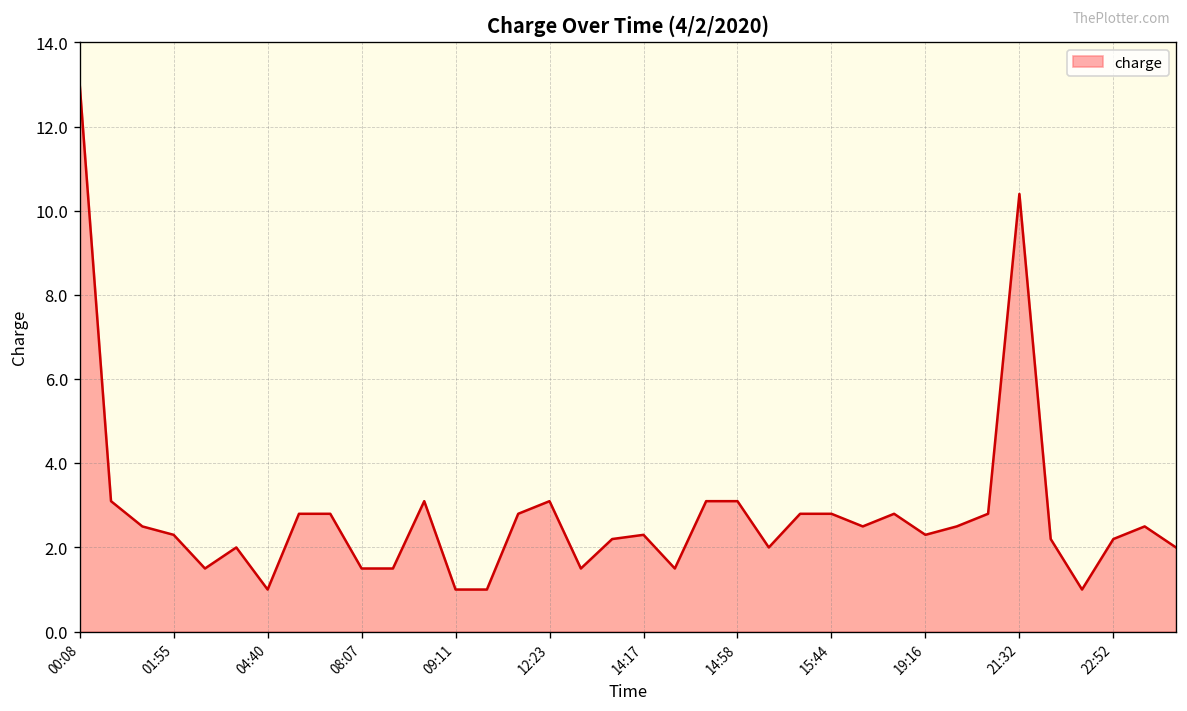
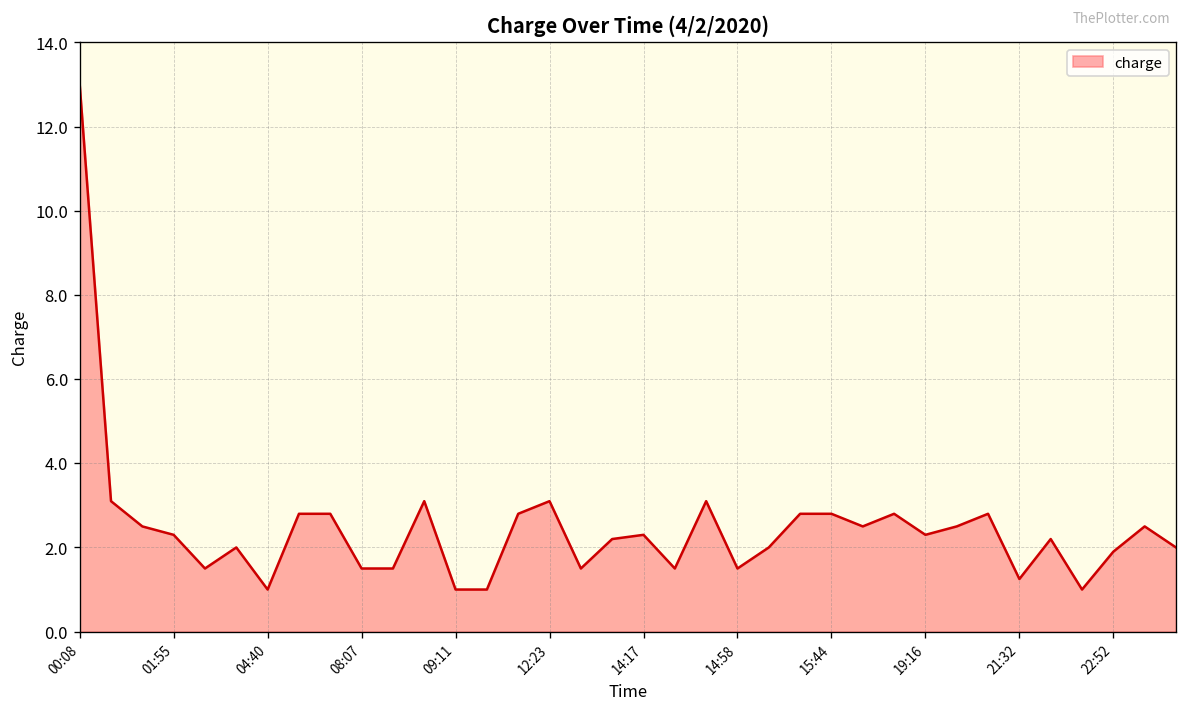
14:58: 3.1 -> 1.5
21:32: 10.4 -> 1.3
22:52: 2.2 -> 1.9
